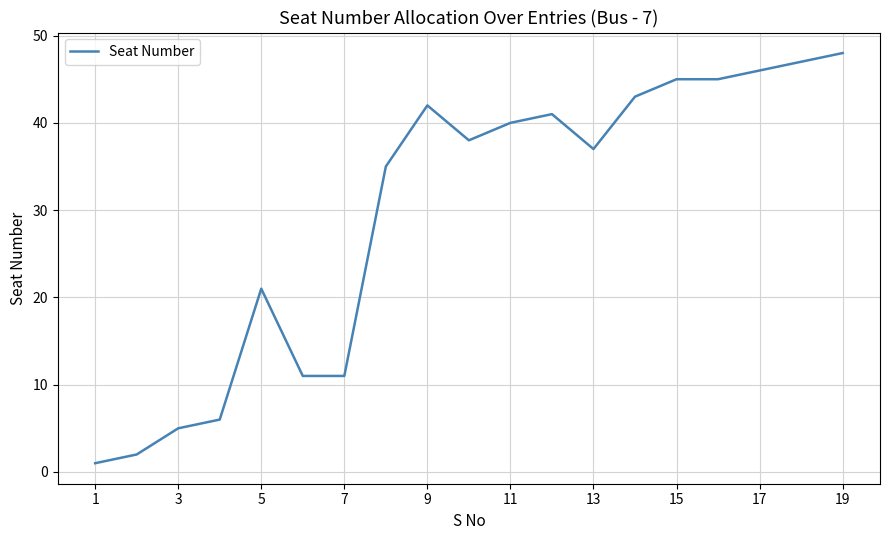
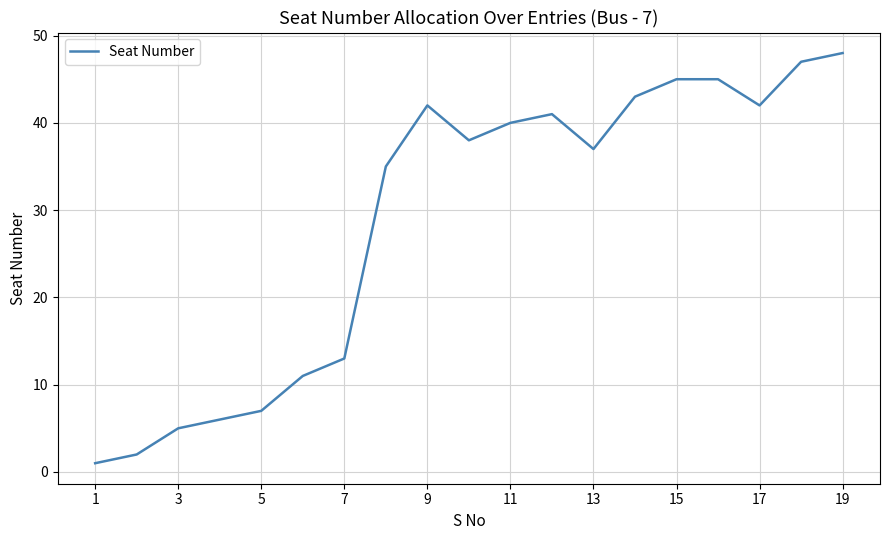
5: 21 -> 7
7: 11 -> 13
17: 46 -> 42
